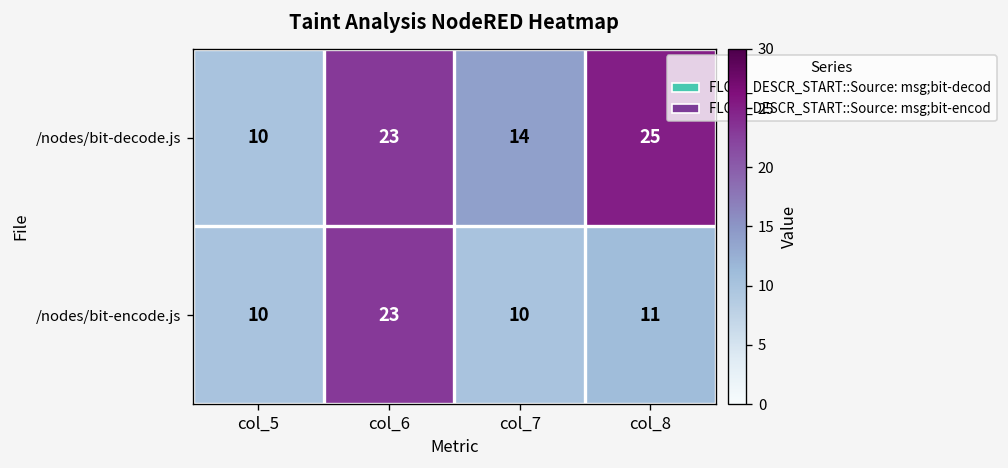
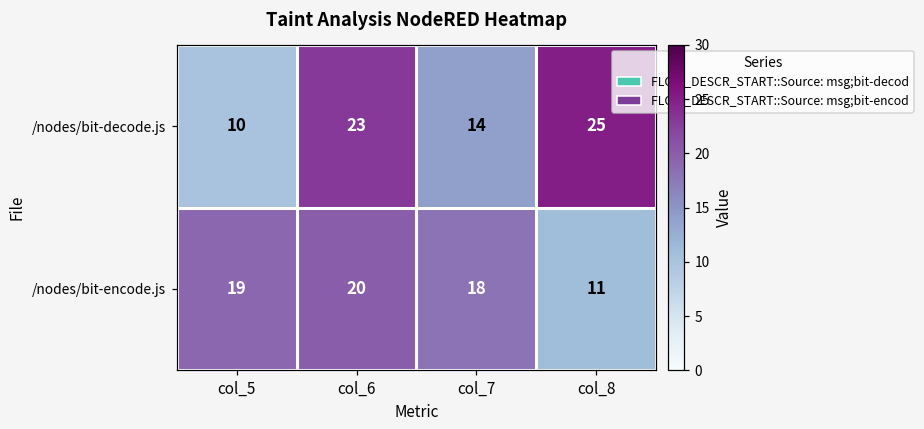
/nodes/bit-encode.js, col_5: 10 -> 19
/nodes/bit-encode.js, col_6: 23 -> 20
/nodes/bit-encode.js, col_7: 10 -> 18
